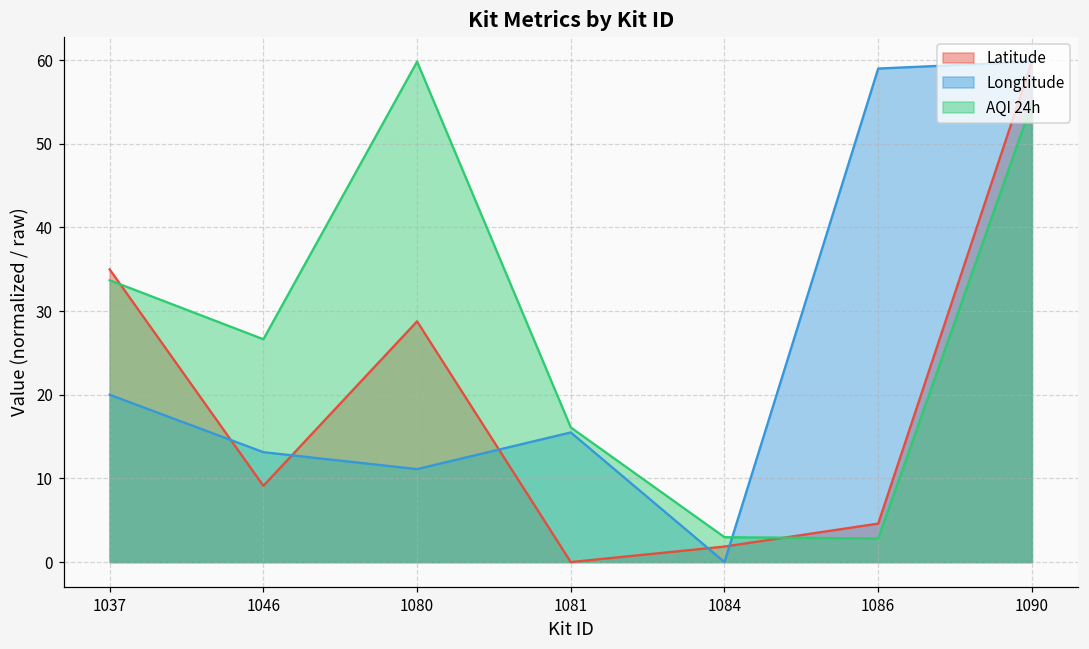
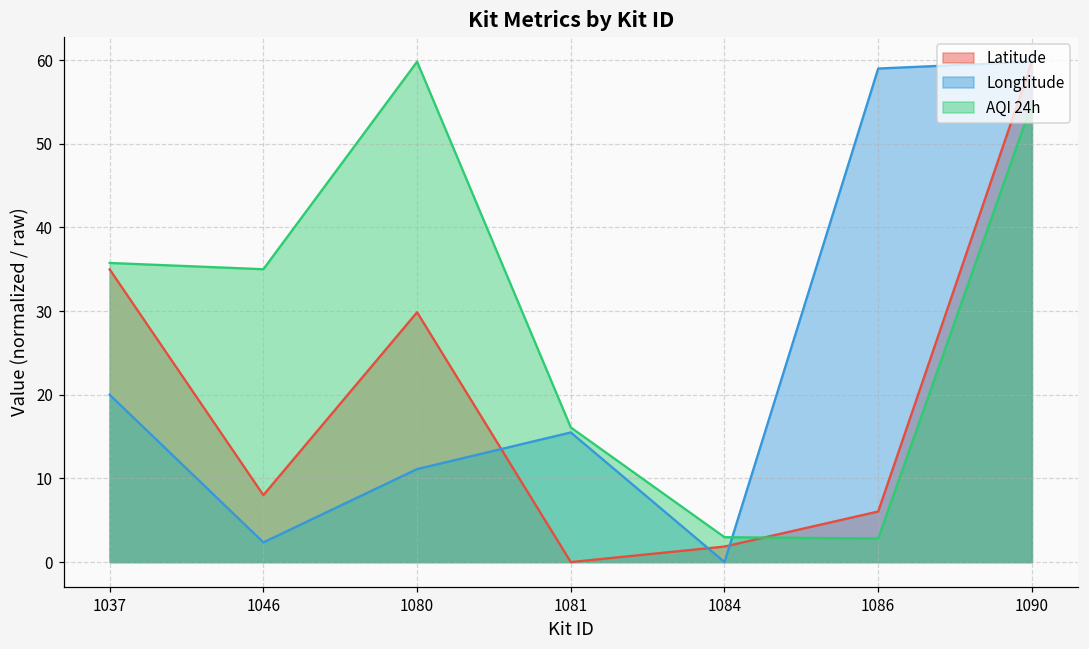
AQI 24h, 1037: 34 -> 36
Latitude, 1046: 9 -> 8
Longtitude, 1046: 13 -> 2
AQI 24h, 1046: 27 -> 35
Latitude, 1080: 29 -> 30
Latitude, 1086: 5 -> 6
